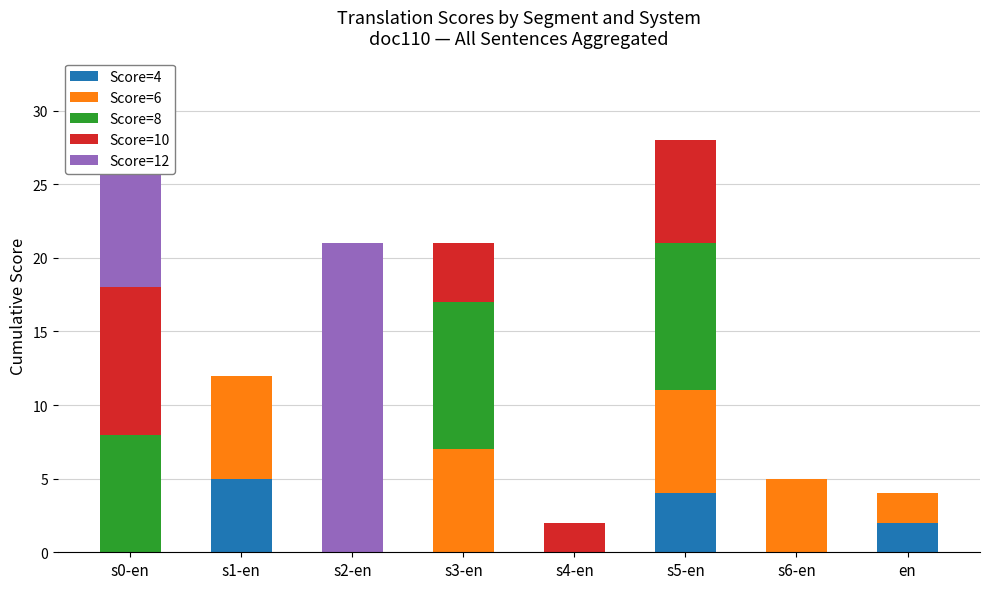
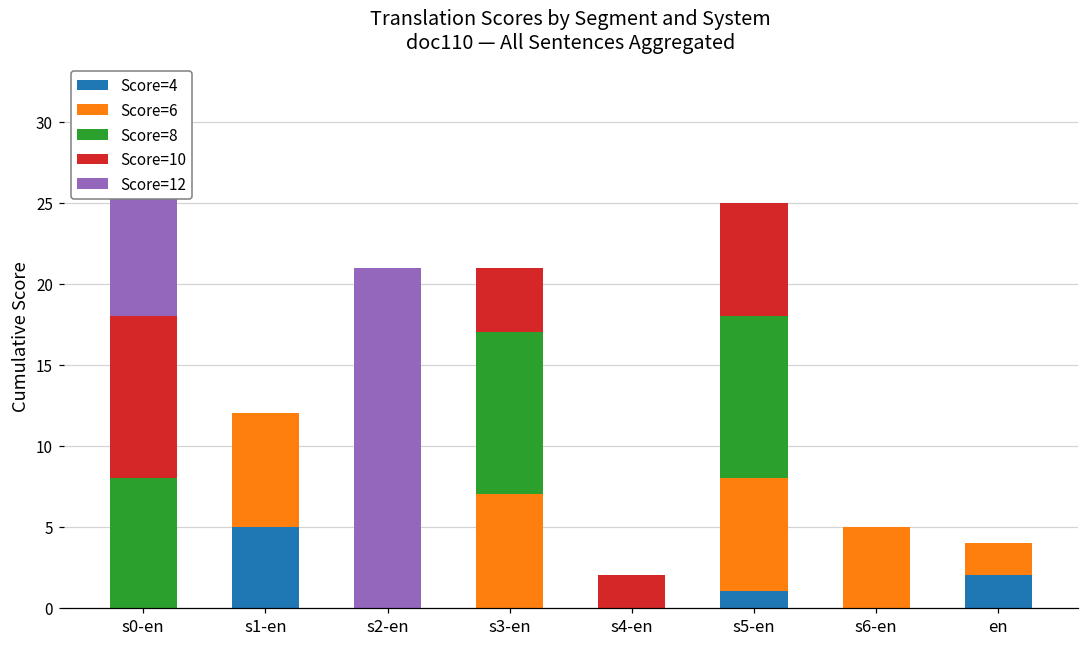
Score=4, s5-en: 4 -> 1
